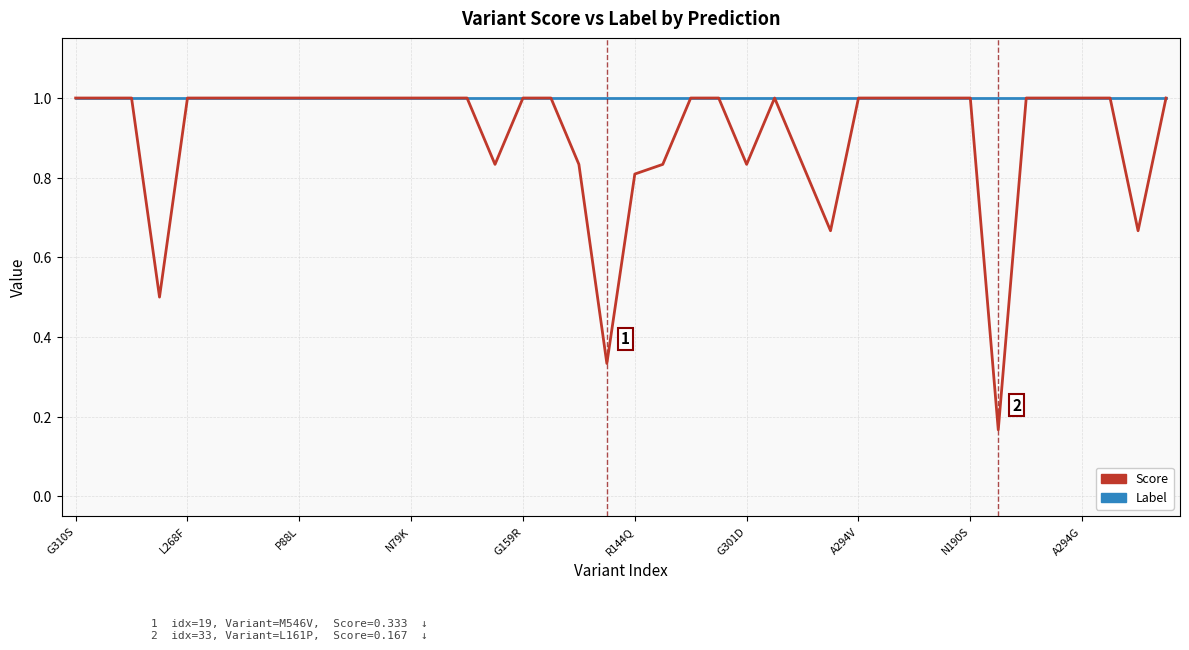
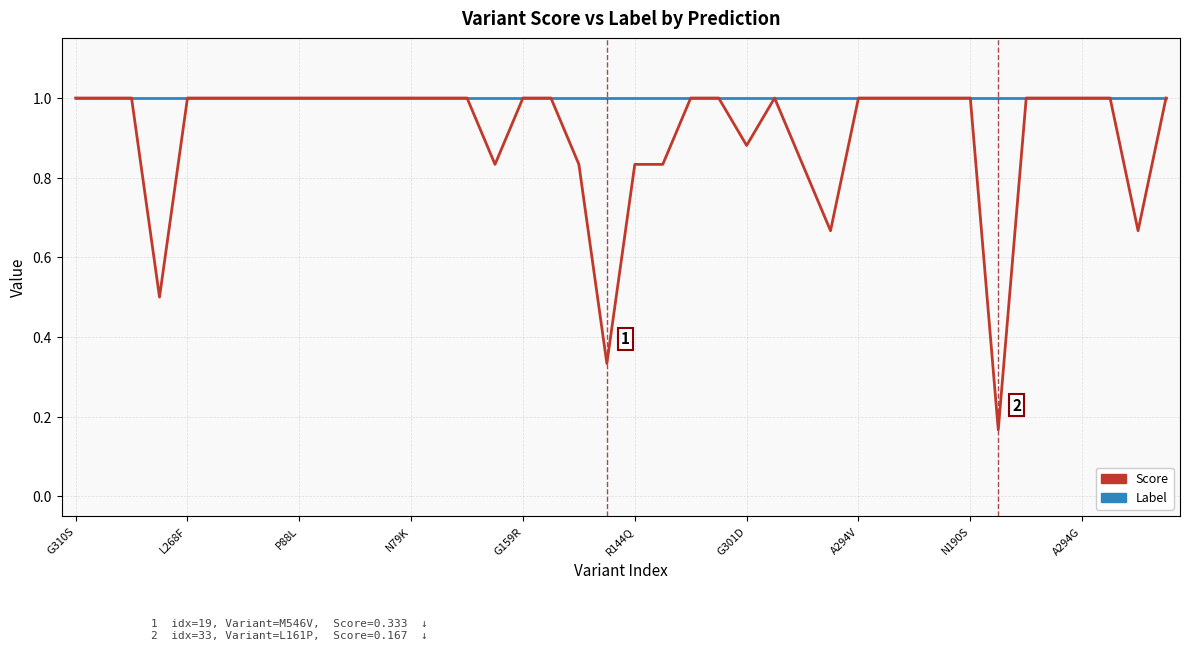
Score, R144Q: 0.81 -> 0.83
Score, G301D: 0.83 -> 0.88
